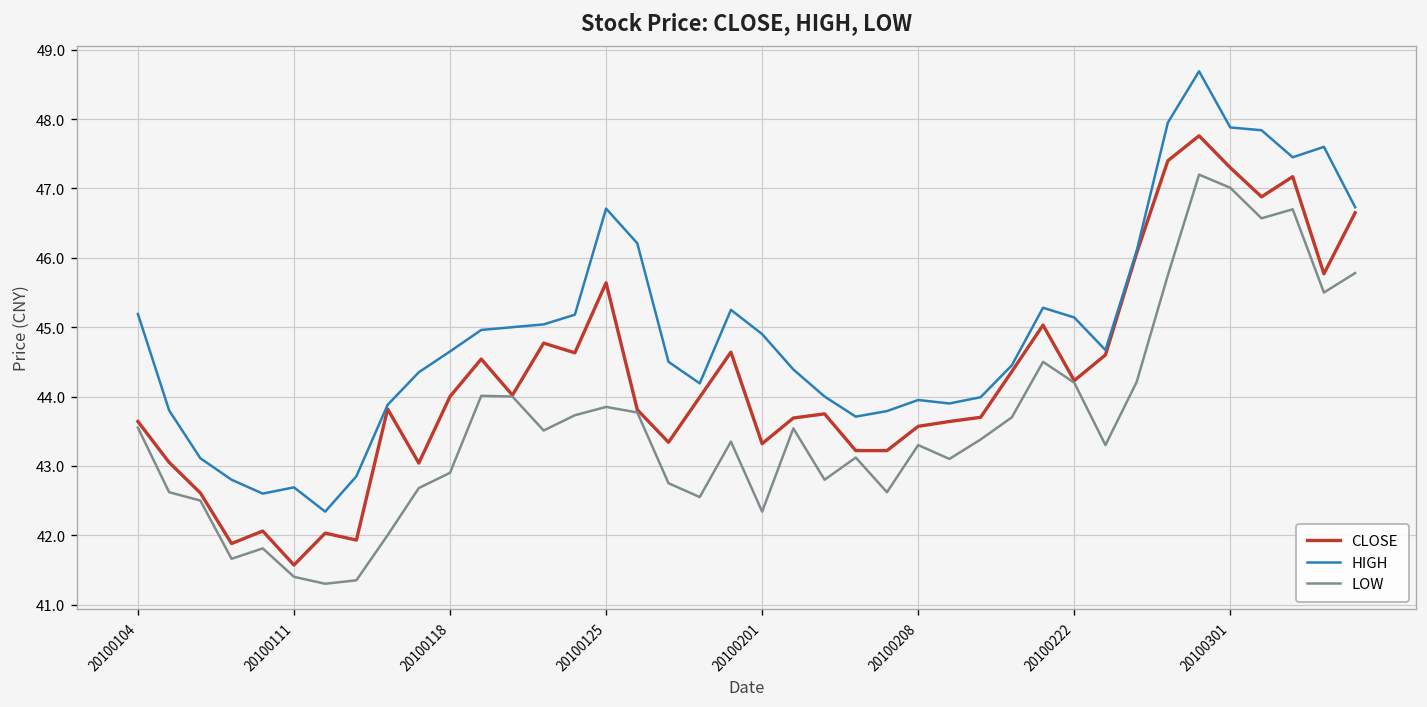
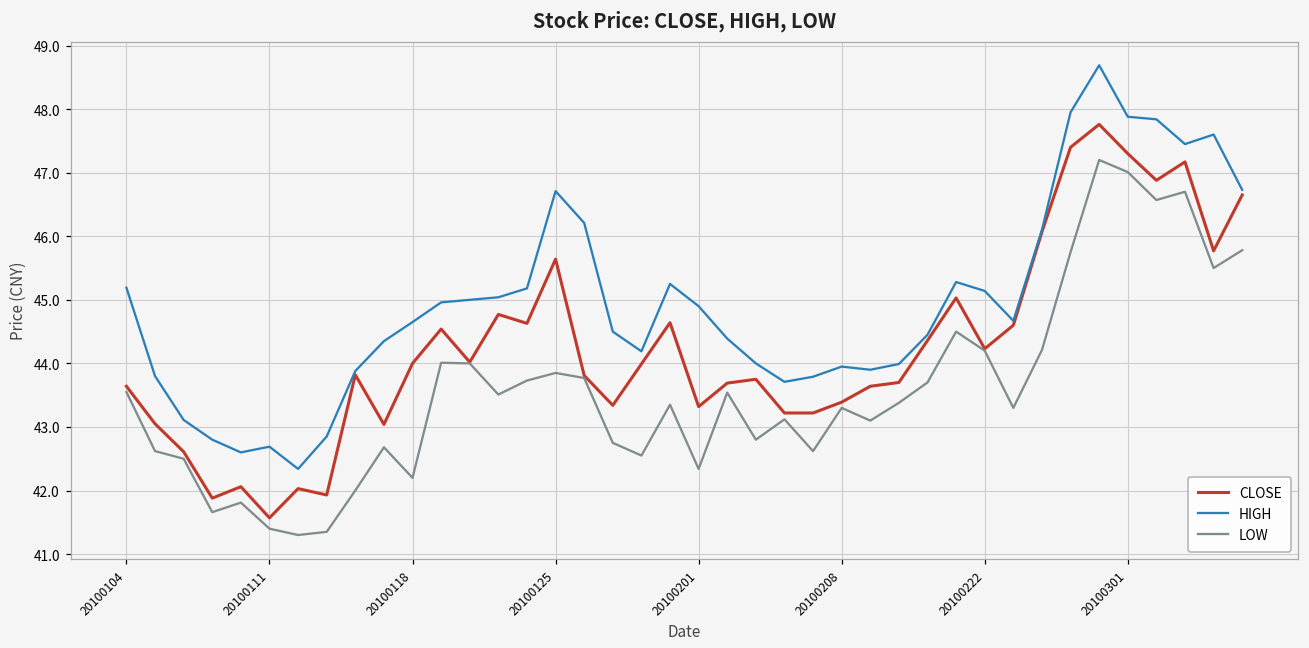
LOW, 20100118: 42.9 -> 42.2
CLOSE, 20100208: 43.6 -> 43.4
